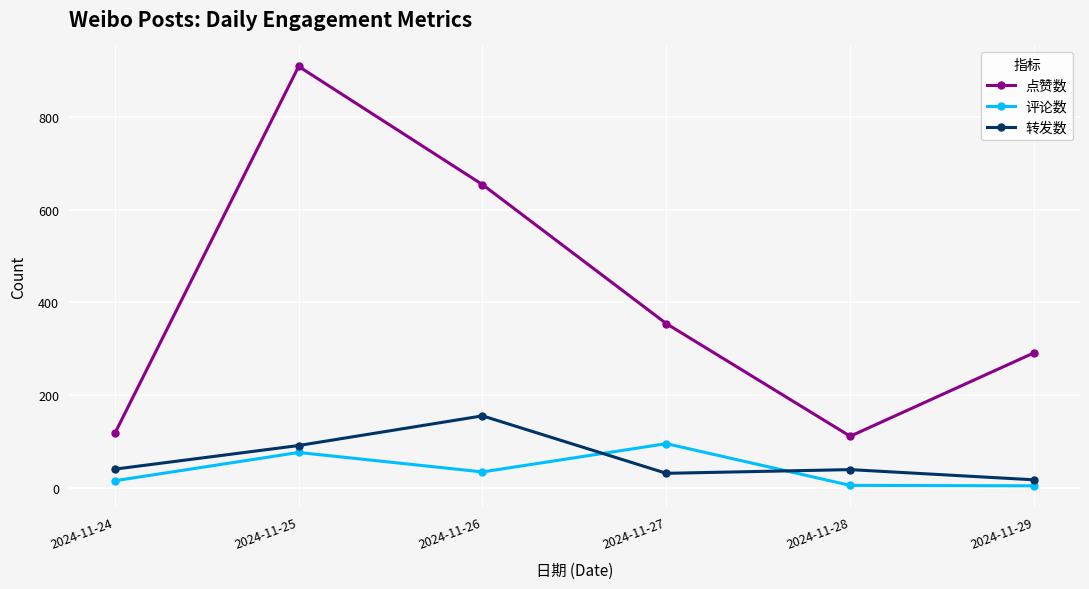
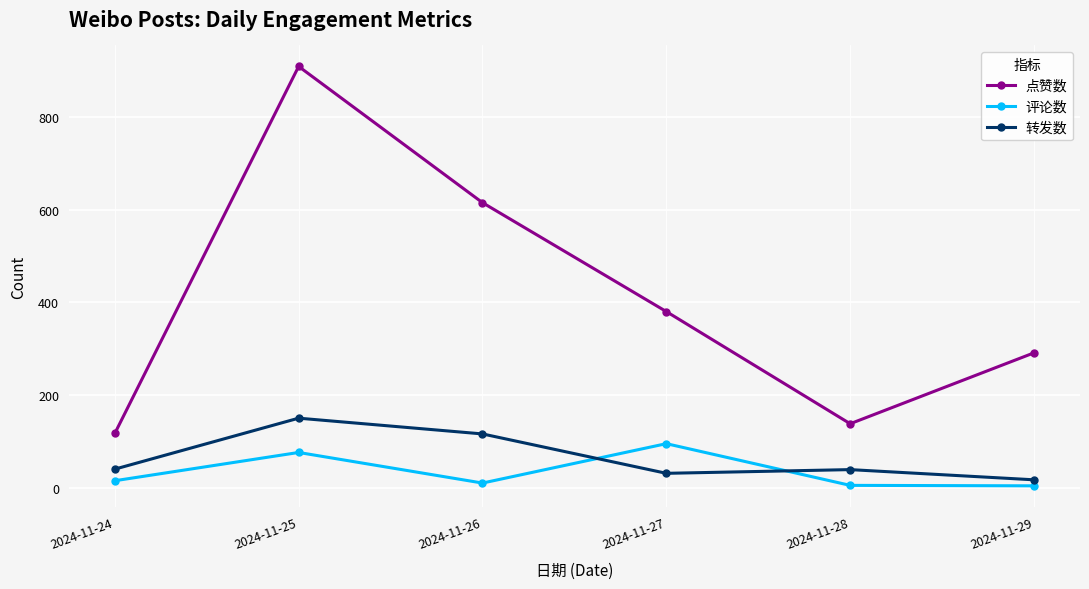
转发数, 2024-11-25: 90 -> 150
点赞数, 2024-11-26: 650 -> 620
评论数, 2024-11-26: 30 -> 10
转发数, 2024-11-26: 160 -> 120
点赞数, 2024-11-27: 350 -> 380
点赞数, 2024-11-28: 110 -> 140
